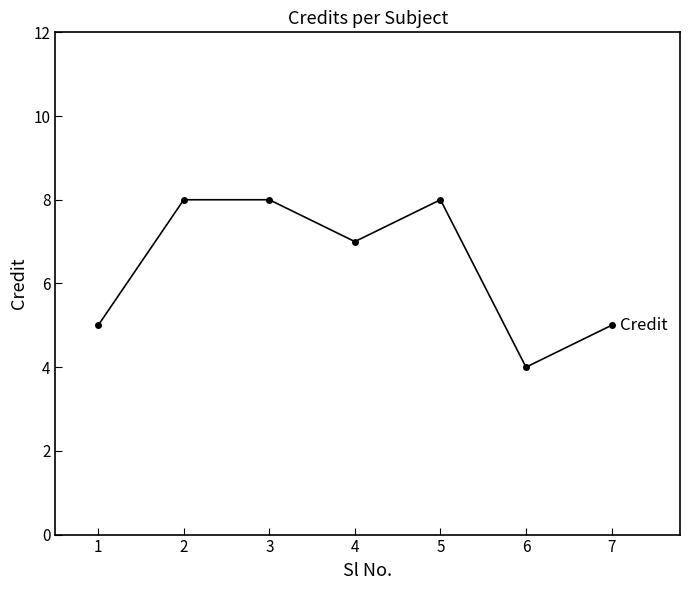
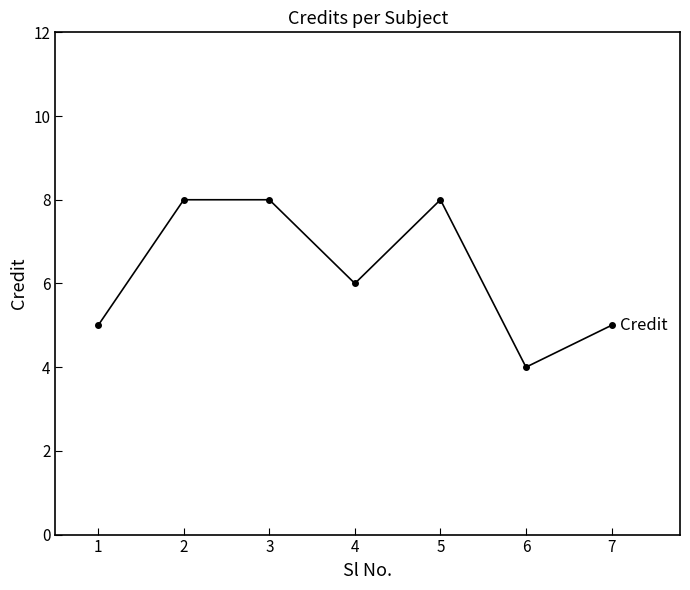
4: 7 -> 6
